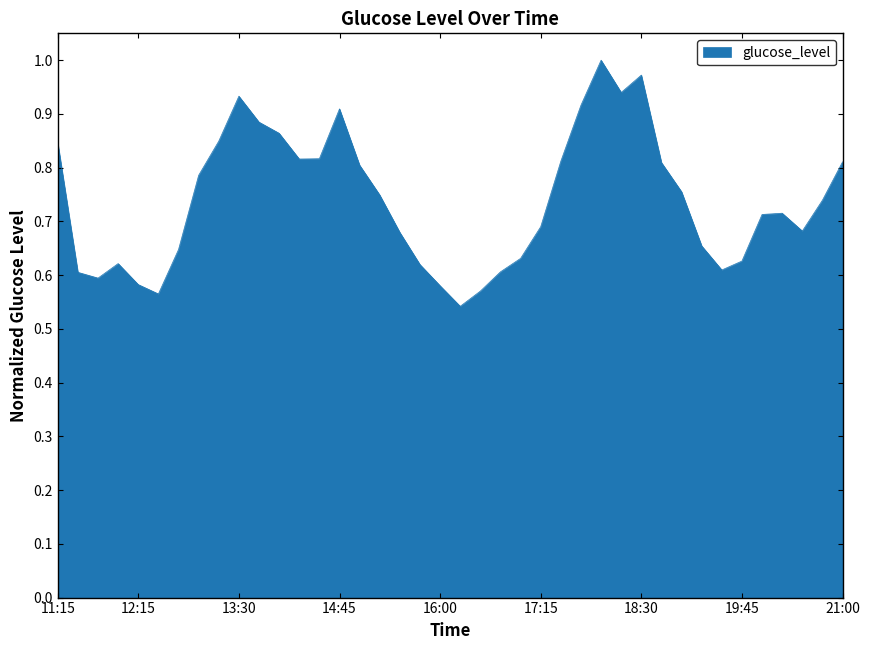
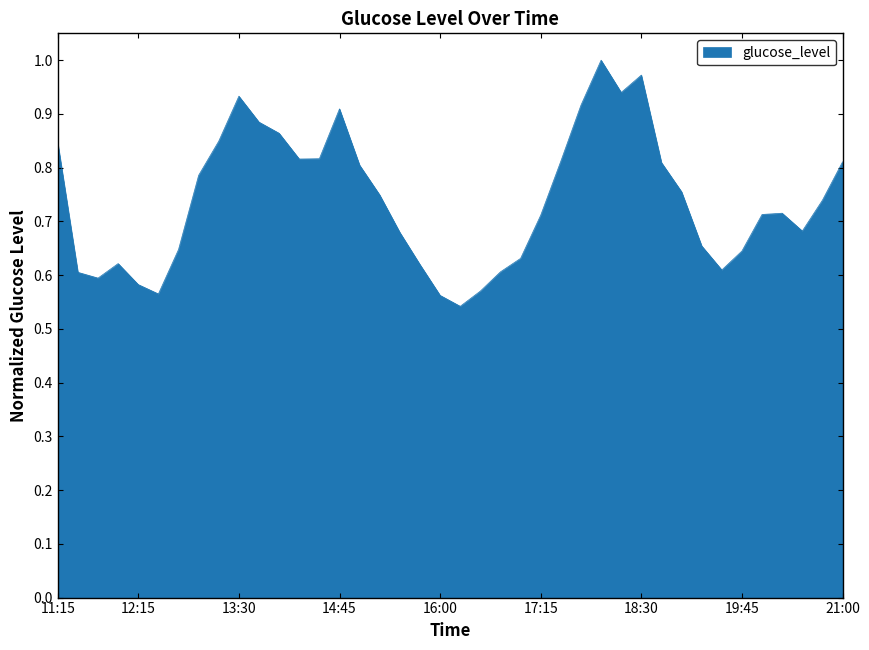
16:00: 0.58 -> 0.56
17:15: 0.69 -> 0.71
19:45: 0.63 -> 0.64
